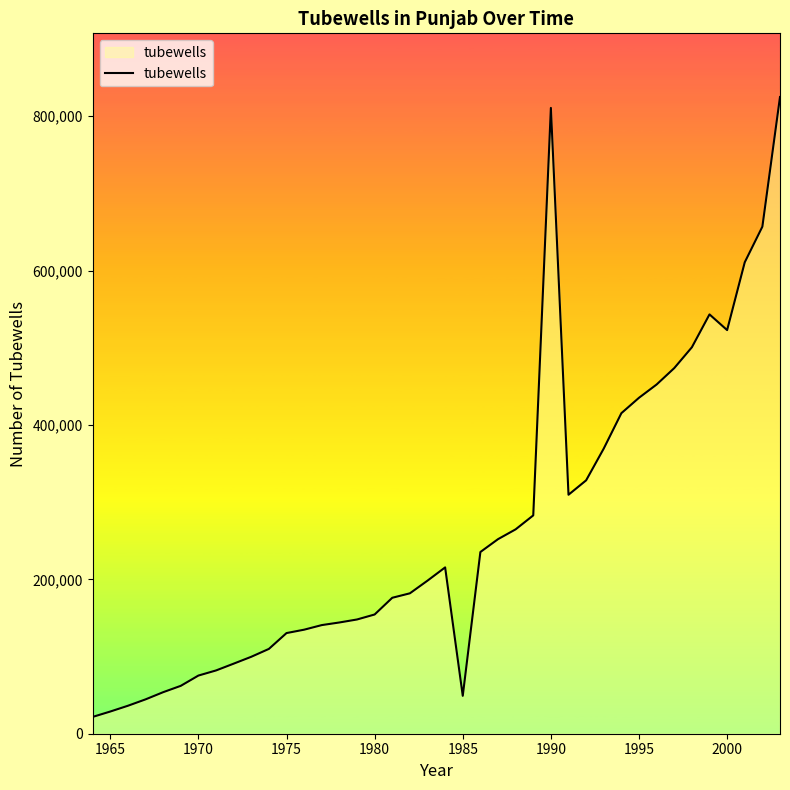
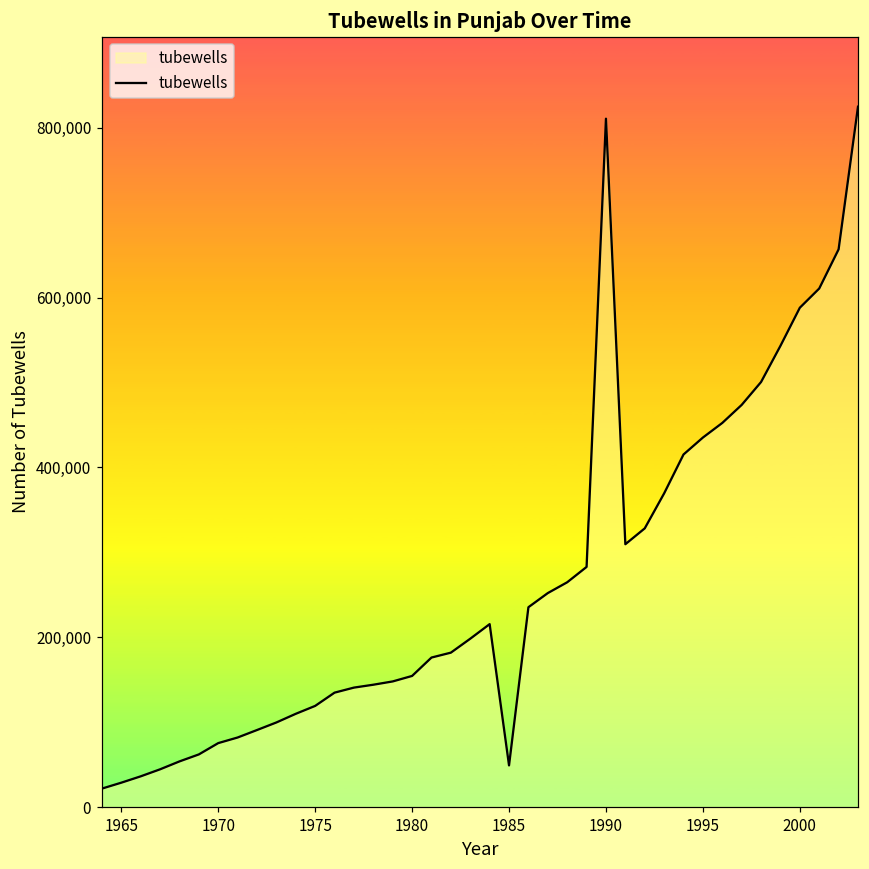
1975: 130,000 -> 120,000
2000: 520,000 -> 590,000
